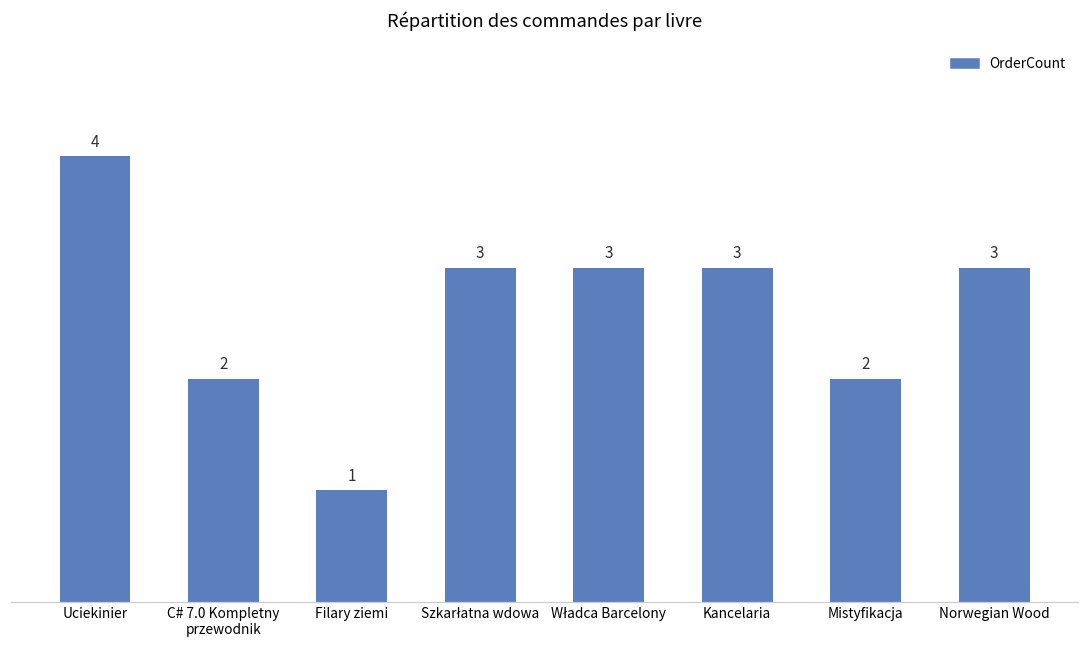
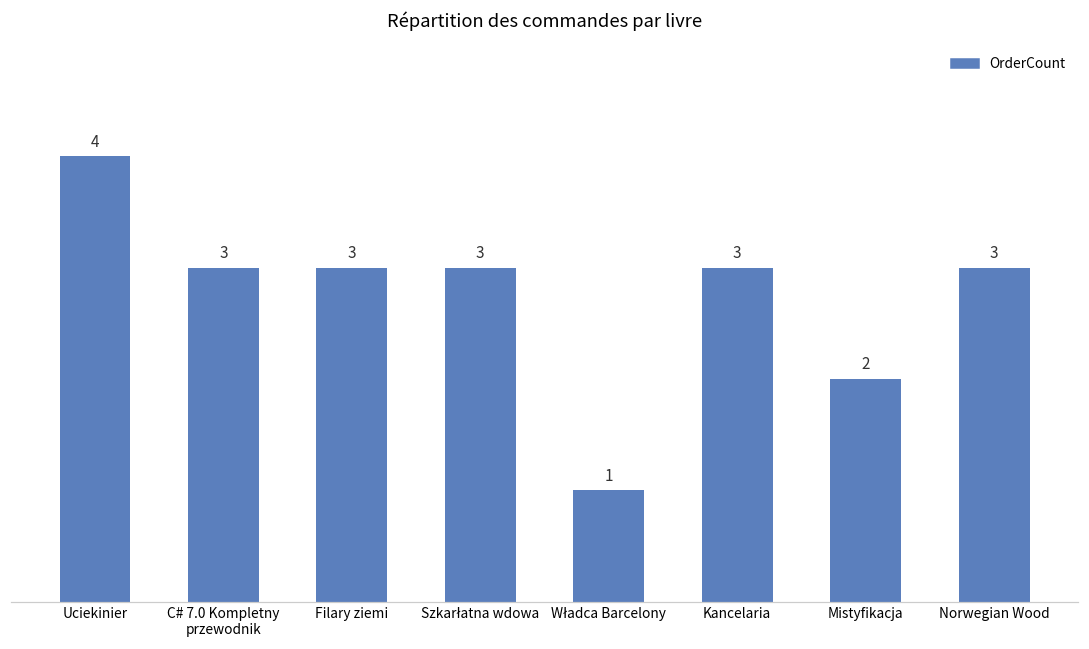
C# 7.0 Kompletny przewodnik: 2 -> 3
Filary ziemi: 1 -> 3
Władca Barcelony: 3 -> 1
